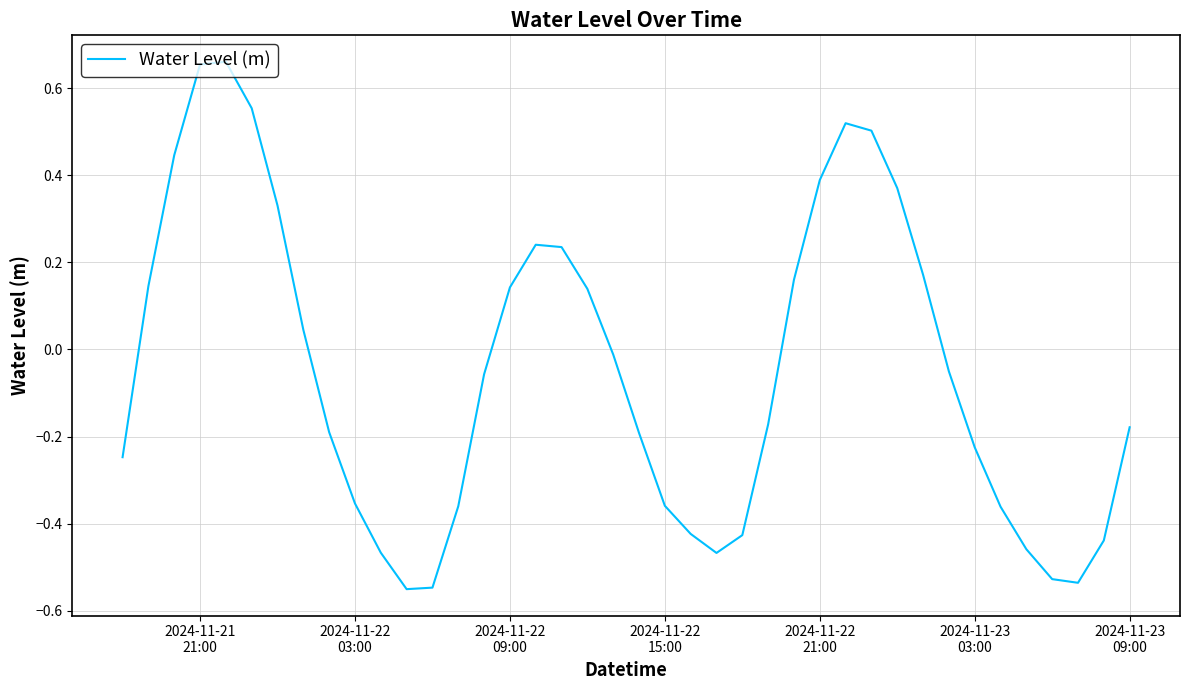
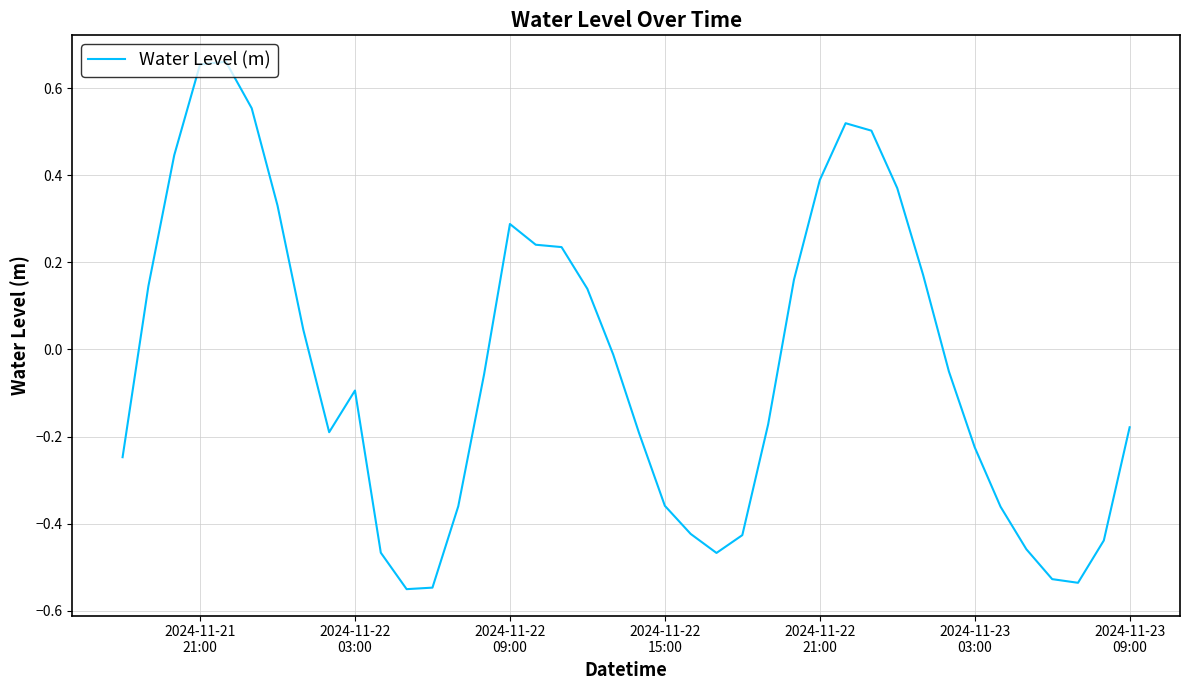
2024-11-22 03:00: -0.35 -> -0.09
2024-11-22 09:00: 0.14 -> 0.29
